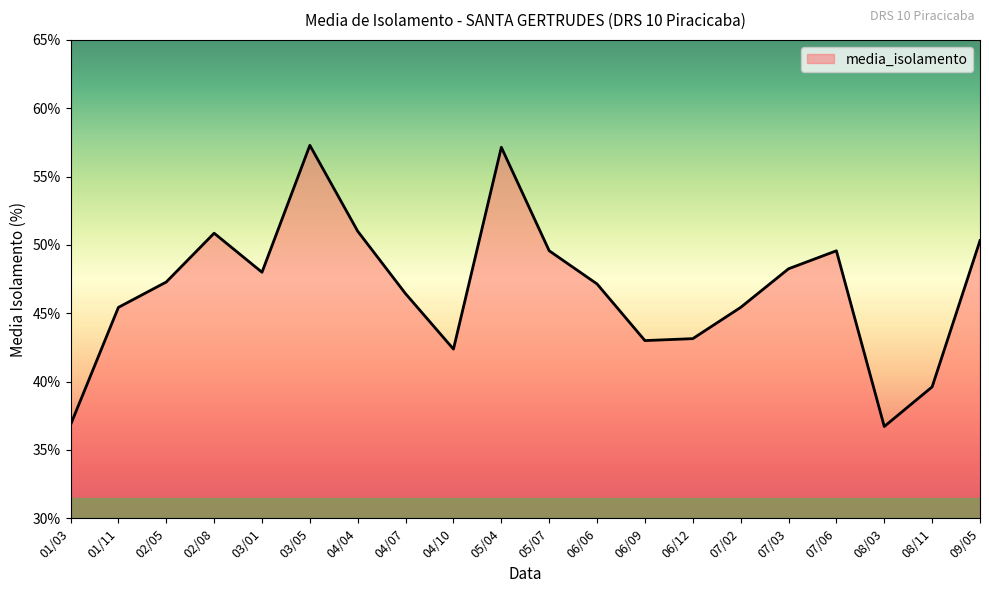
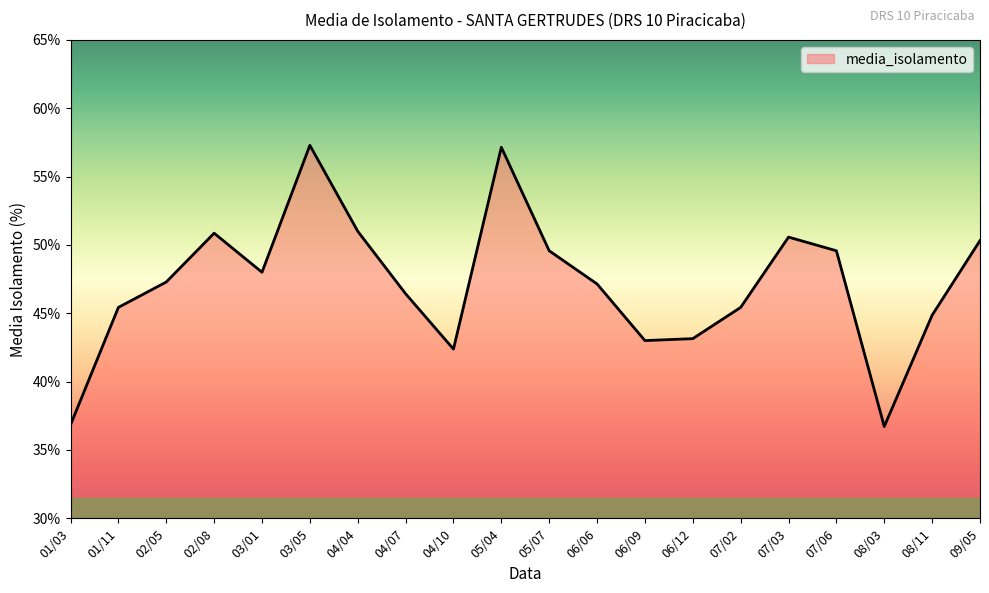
07/03: 48.3% -> 50.6%
08/11: 39.6% -> 44.9%
